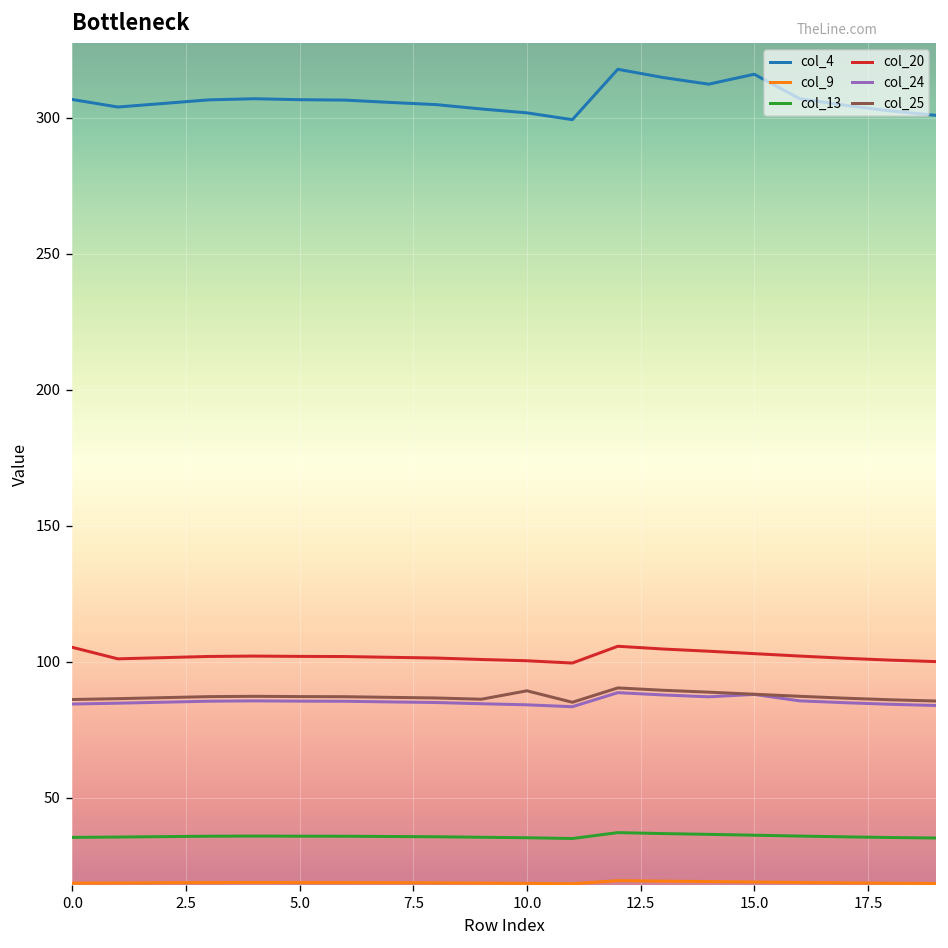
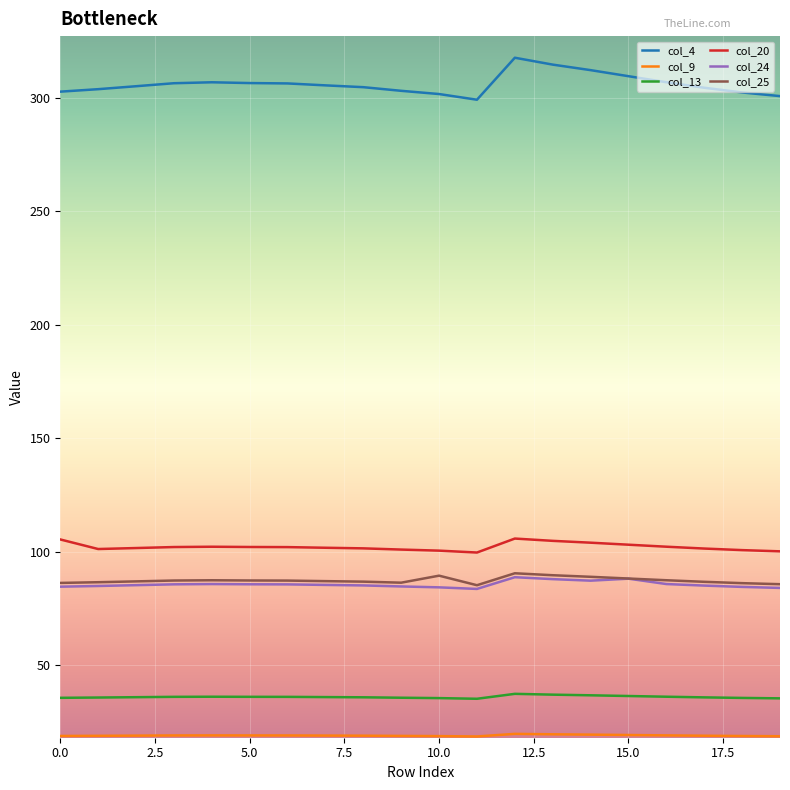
col_4, 0.0: 307 -> 303
col_4, 15.0: 316 -> 310
